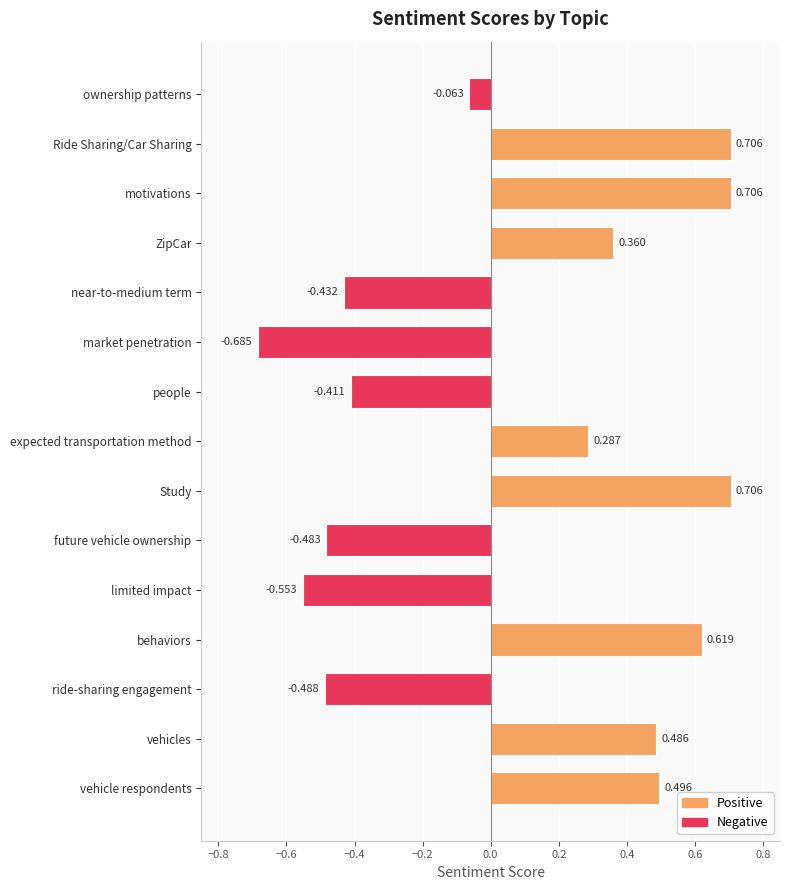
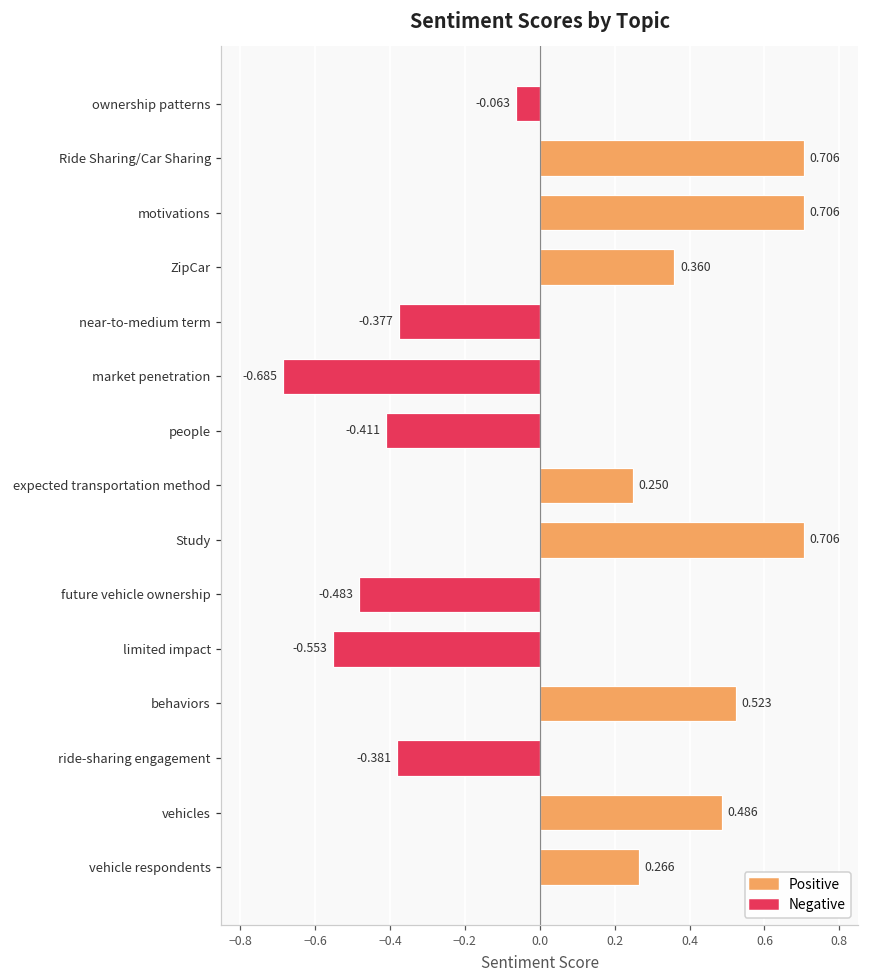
near-to-medium term: -0.432 -> -0.377
expected transportation method: 0.287 -> 0.250
behaviors: 0.619 -> 0.523
ride-sharing engagement: -0.488 -> -0.381
vehicle respondents: 0.496 -> 0.266
